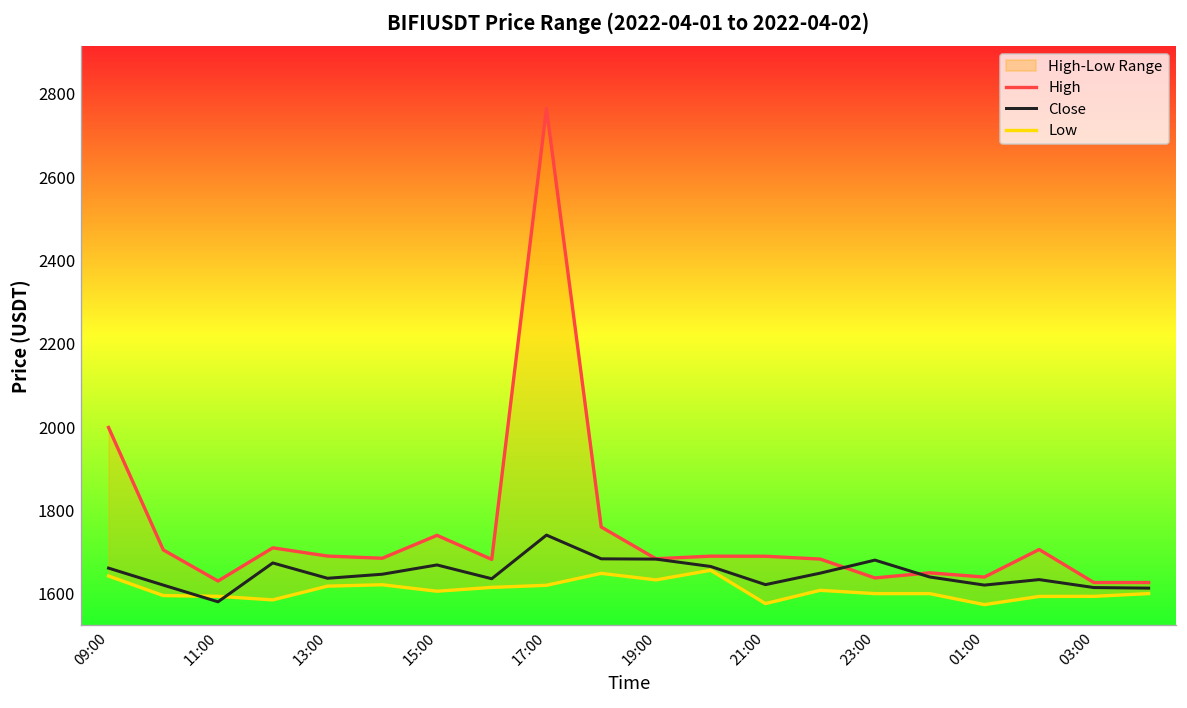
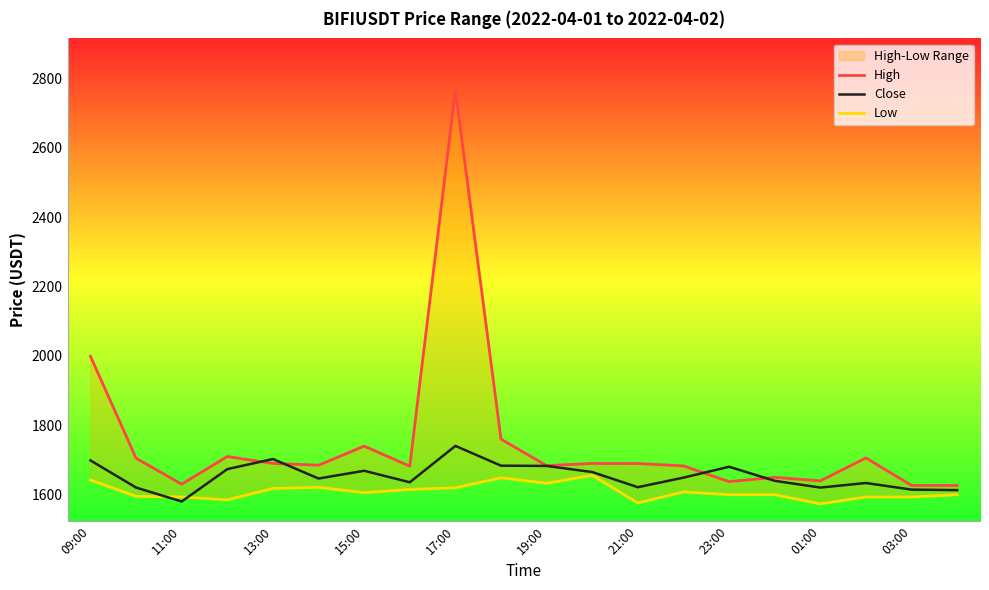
Close, 09:00: 1660 -> 1700
Close, 13:00: 1640 -> 1700
